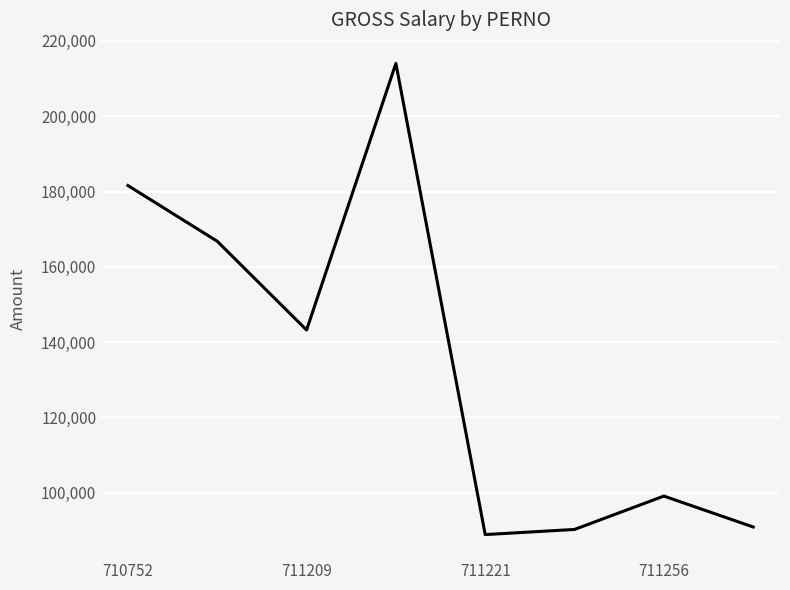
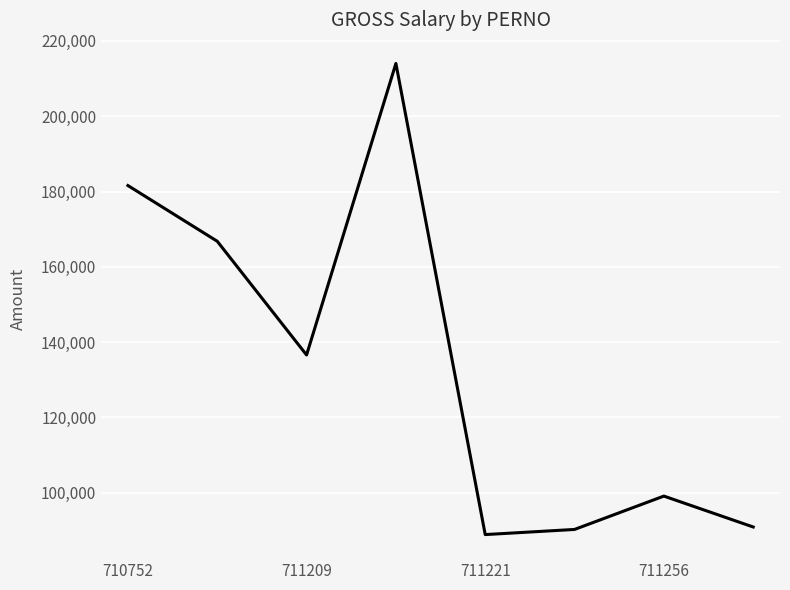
711209: 143,000 -> 137,000
